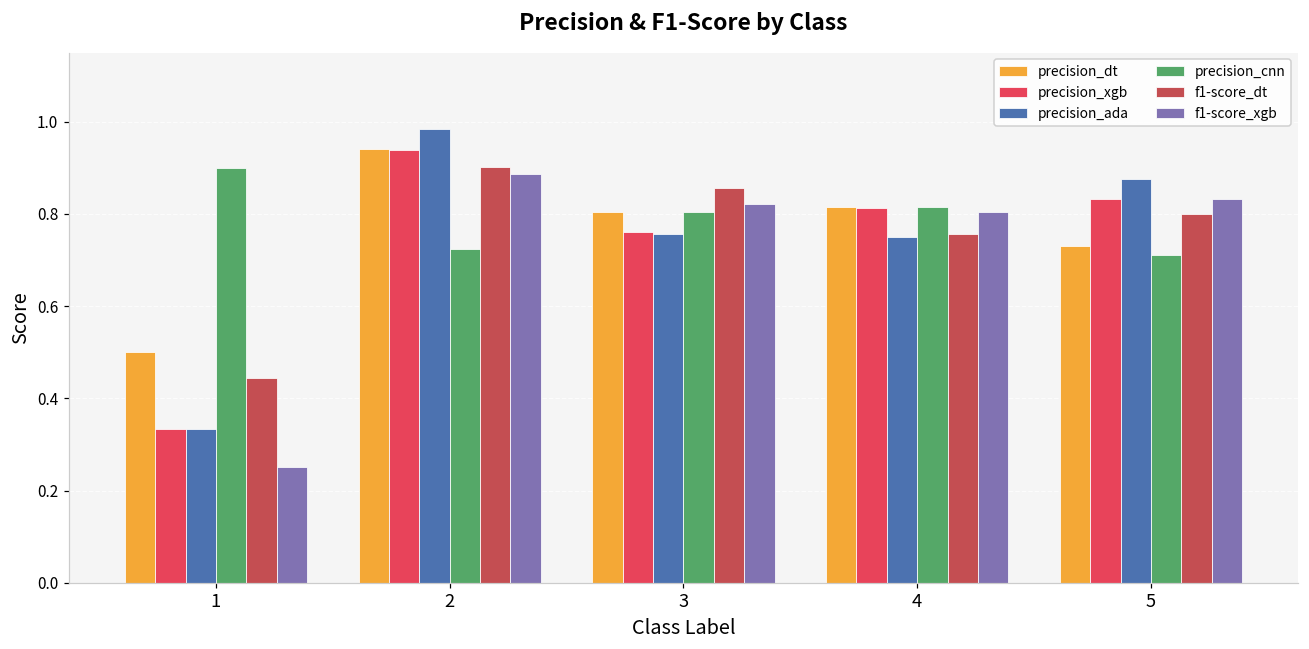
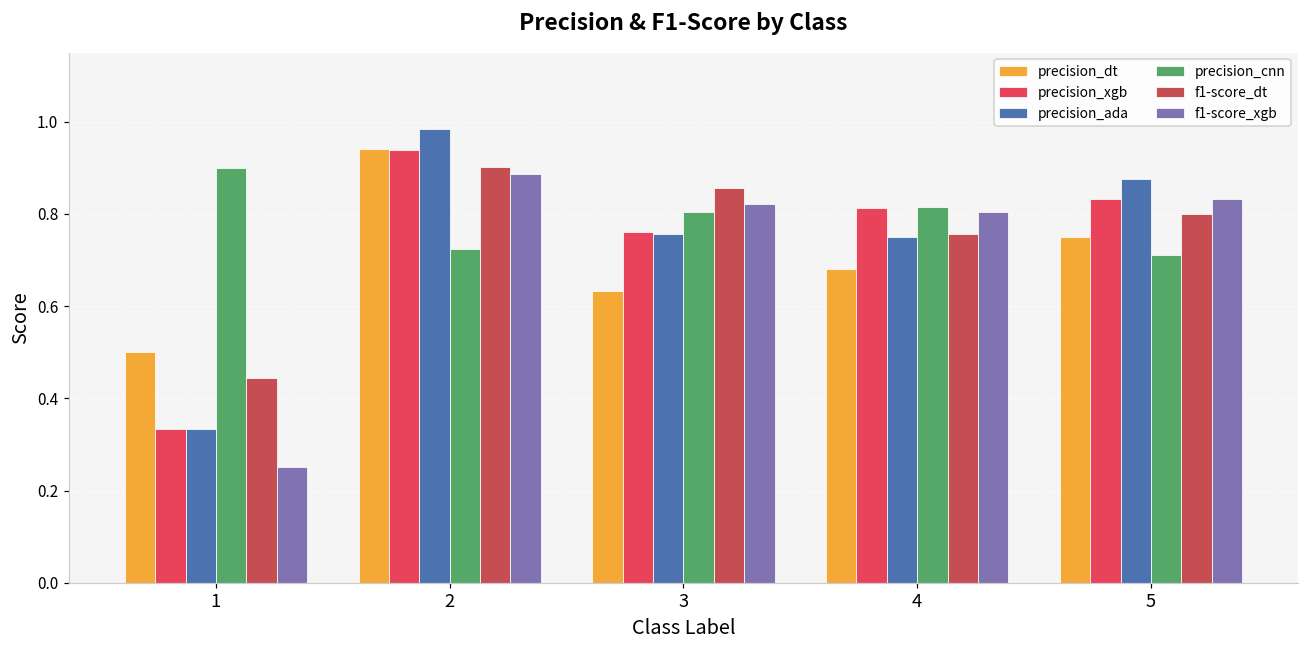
precision_dt, 3: 0.80 -> 0.63
precision_dt, 4: 0.82 -> 0.68
precision_dt, 5: 0.73 -> 0.75
